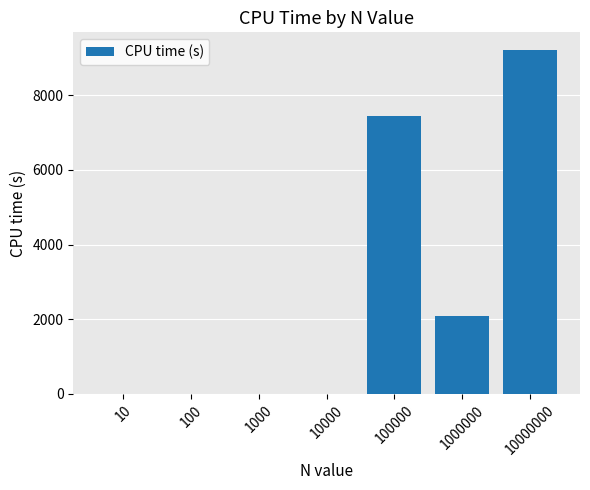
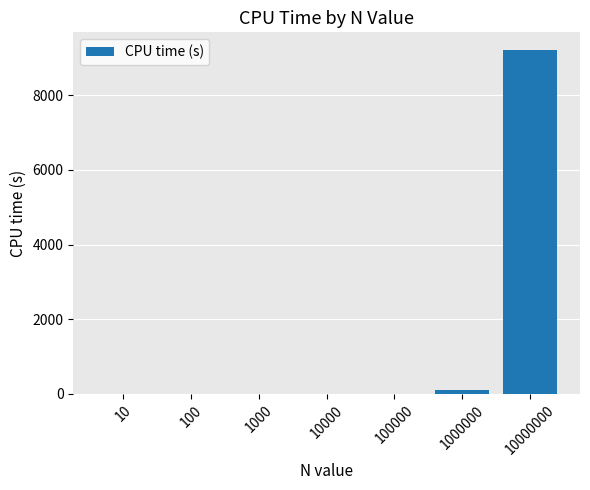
100000: 7500 -> 0
1000000: 2100 -> 100
